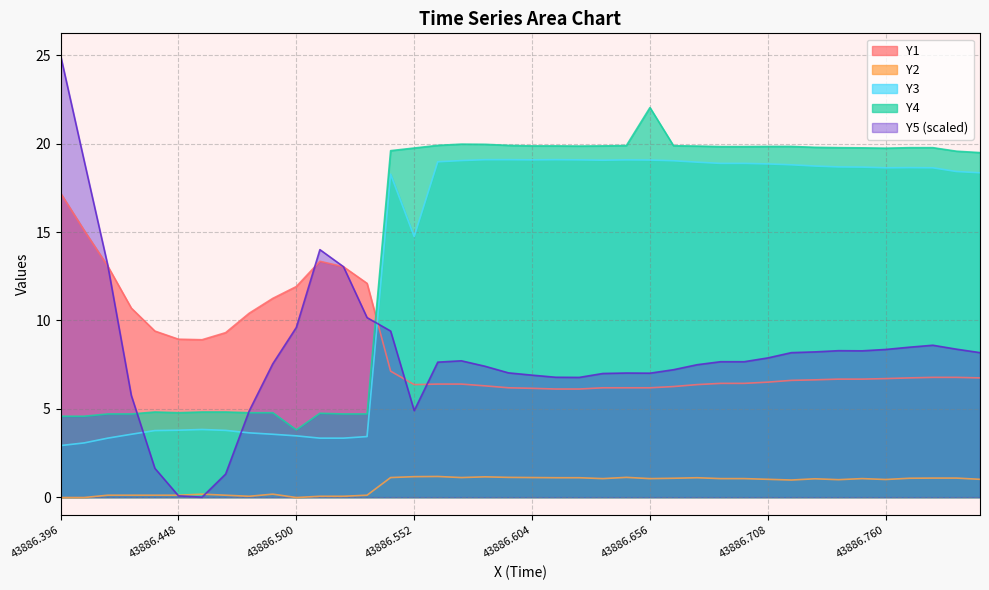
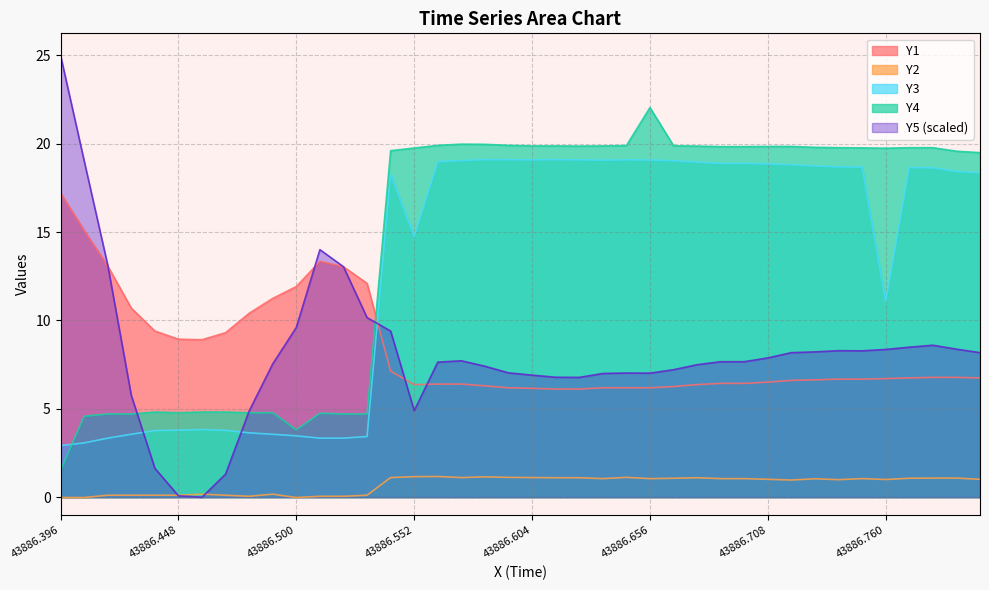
Y4, 43886.396: 4.6 -> 1.5
Y3, 43886.760: 18.6 -> 11.1
